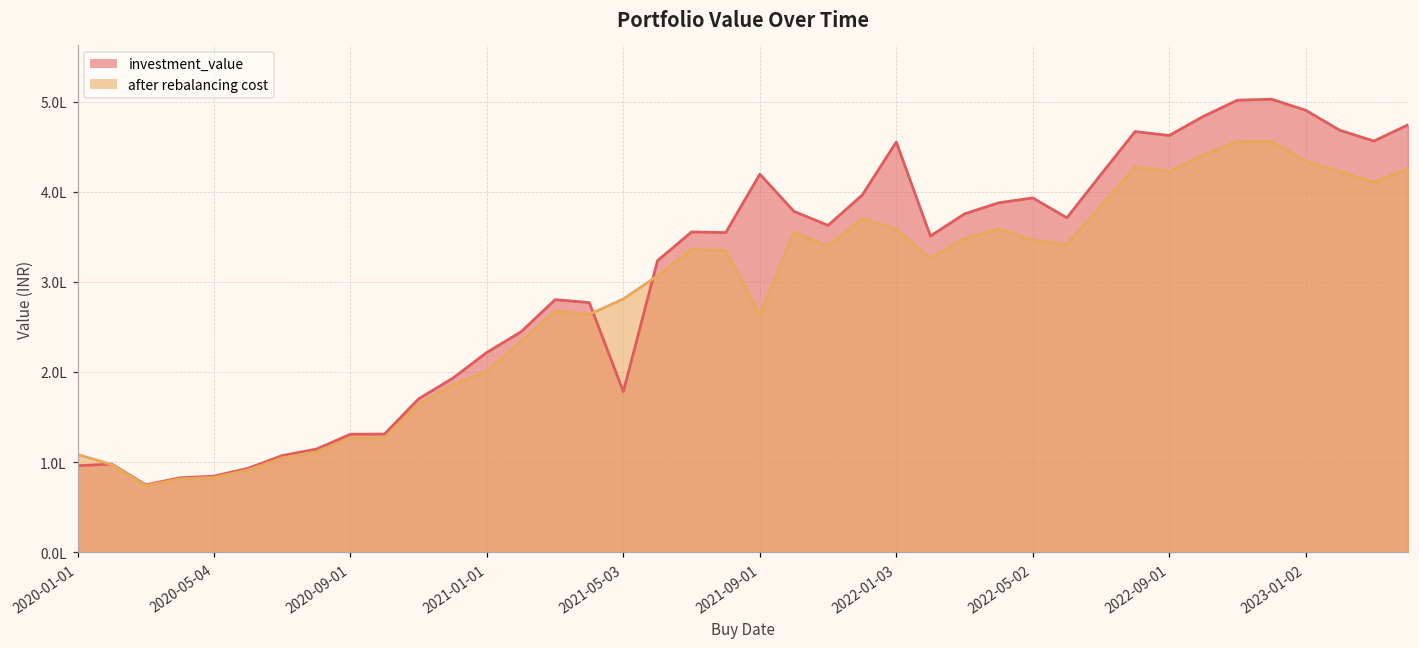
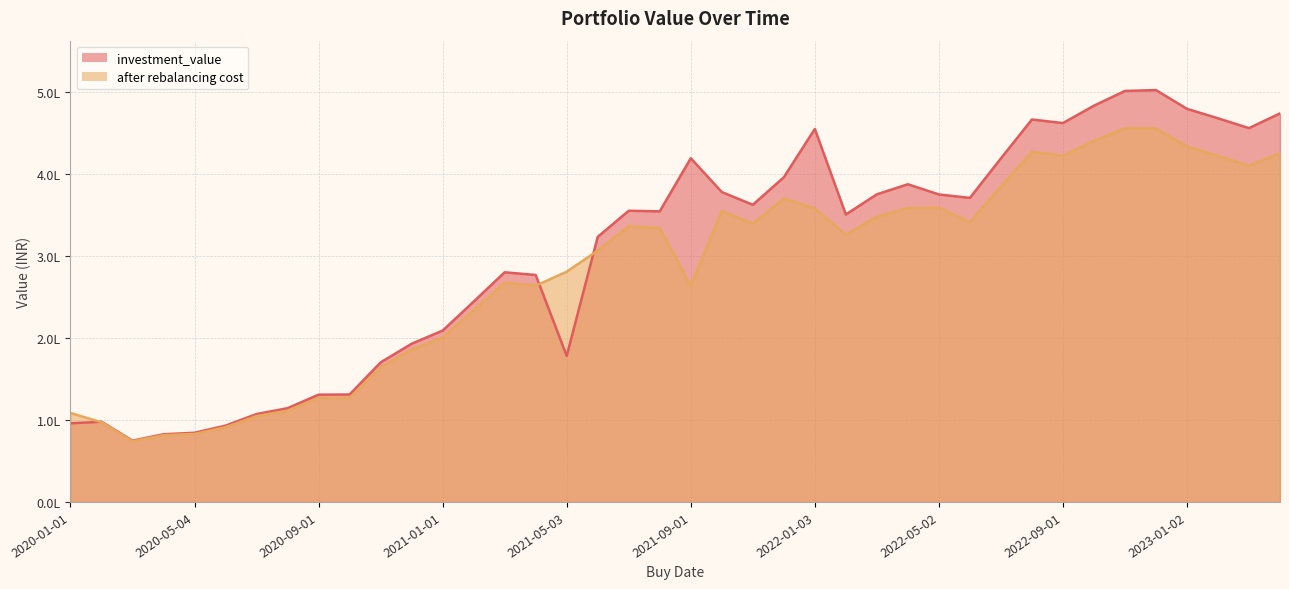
investment_value, 2021-01-01: 2.2L -> 2.1L
investment_value, 2022-05-02: 3.9L -> 3.8L
after rebalancing cost, 2022-05-02: 3.5L -> 3.6L
investment_value, 2023-01-02: 4.9L -> 4.8L
